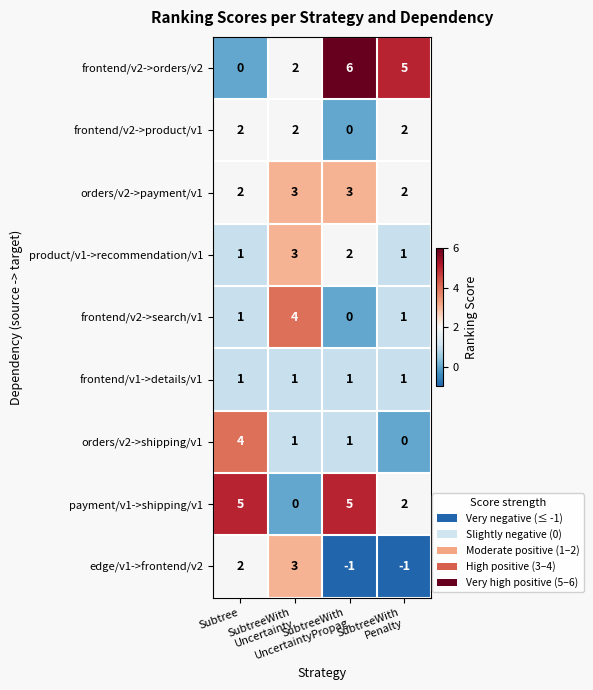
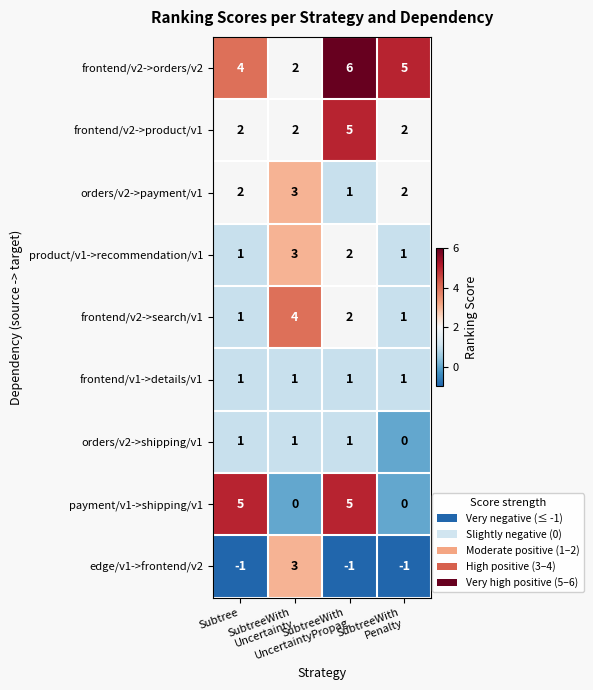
frontend/v2->orders/v2, Subtree: 0 -> 4
frontend/v2->product/v1, SubtreeWith UncertaintyPropag: 0 -> 5
orders/v2->payment/v1, SubtreeWith UncertaintyPropag: 3 -> 1
frontend/v2->search/v1, SubtreeWith UncertaintyPropag: 0 -> 2
orders/v2->shipping/v1, Subtree: 4 -> 1
payment/v1->shipping/v1, SubtreeWith Penalty: 2 -> 0
edge/v1->frontend/v2, Subtree: 2 -> -1
